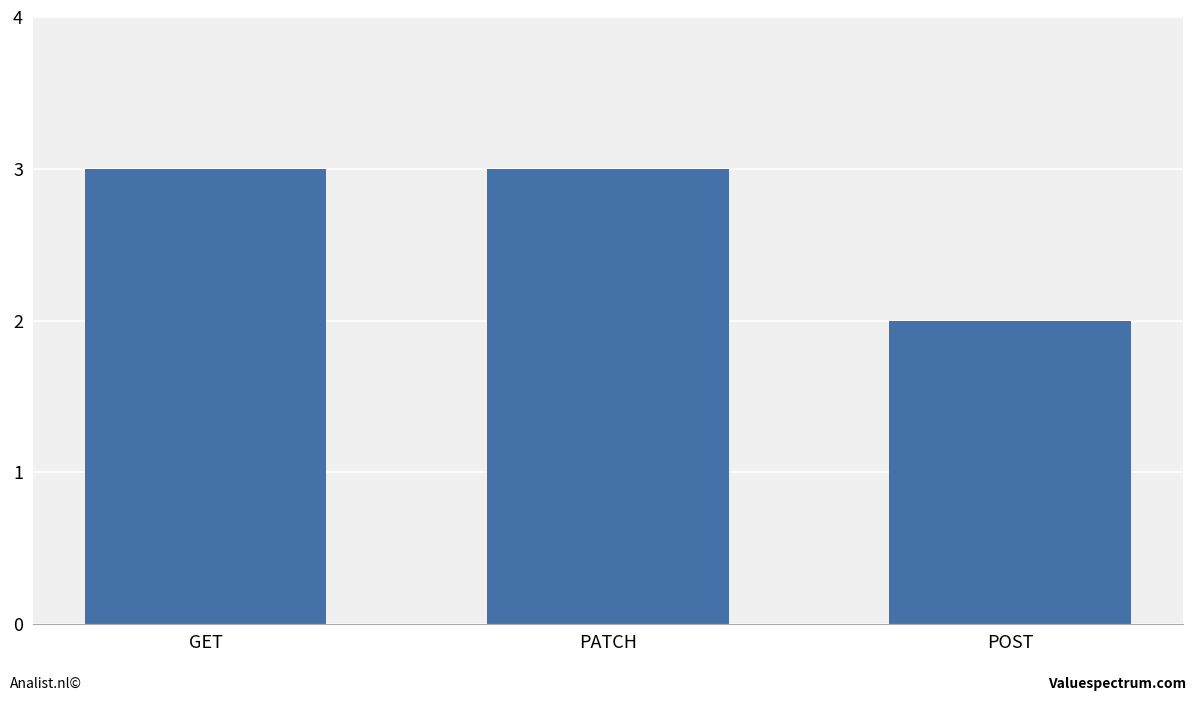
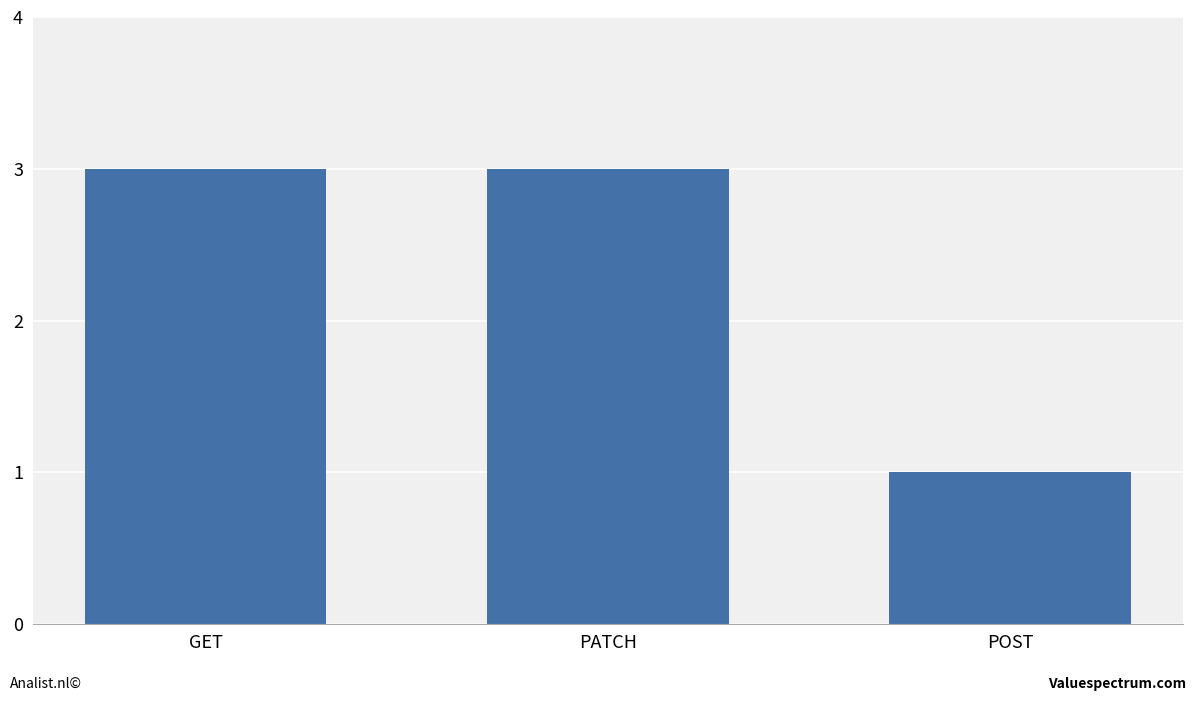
POST: 2 -> 1
